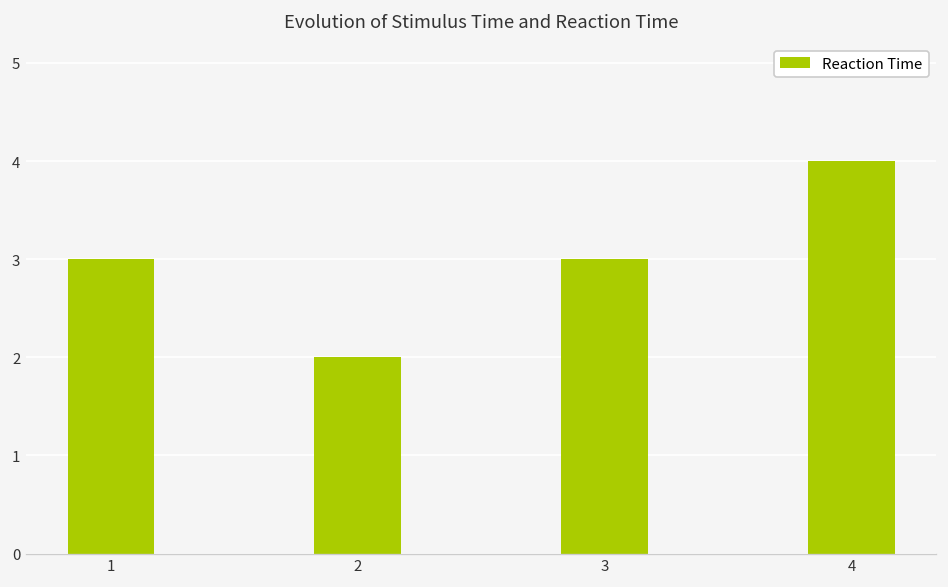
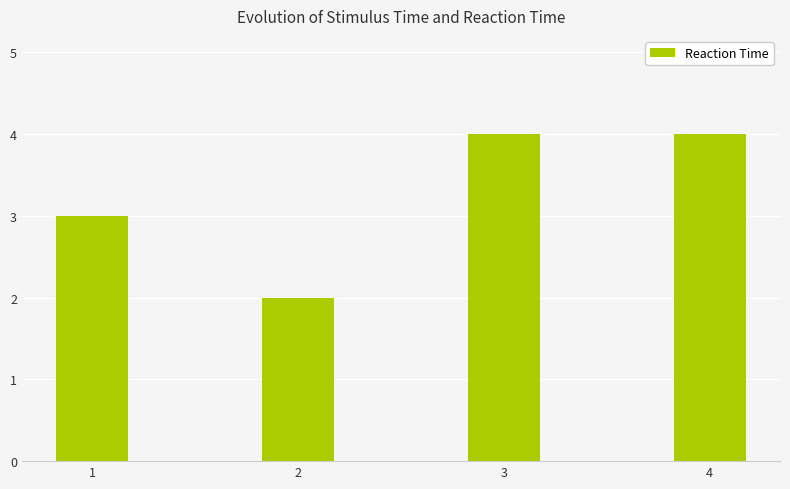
3: 3 -> 4
